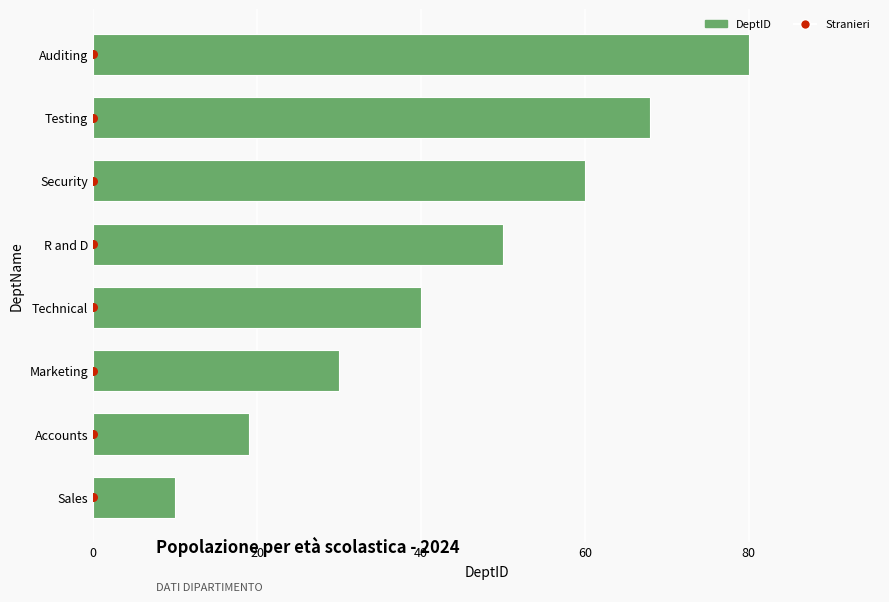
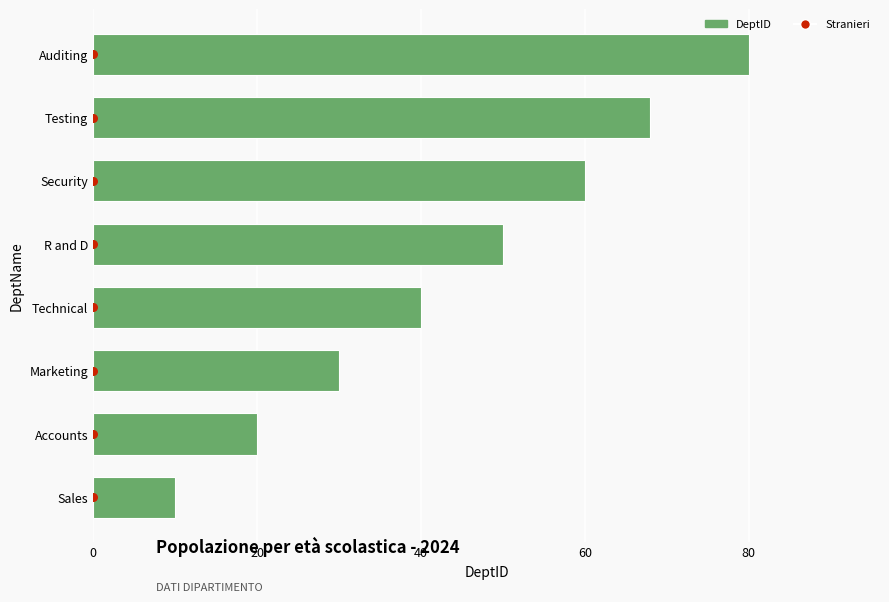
DeptID, Accounts: 19 -> 20
